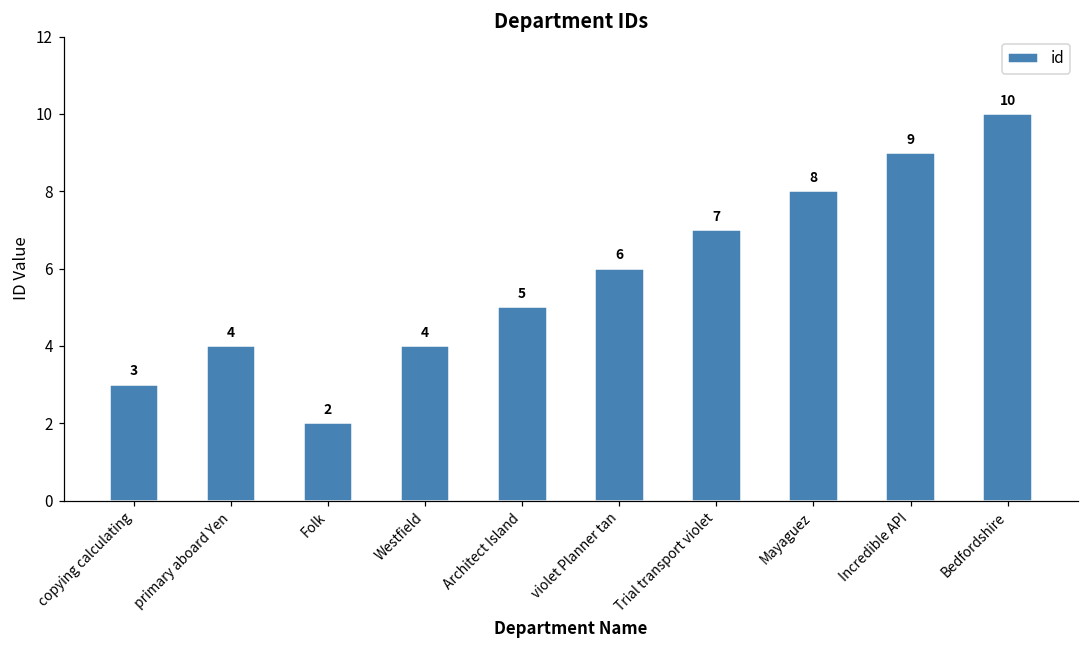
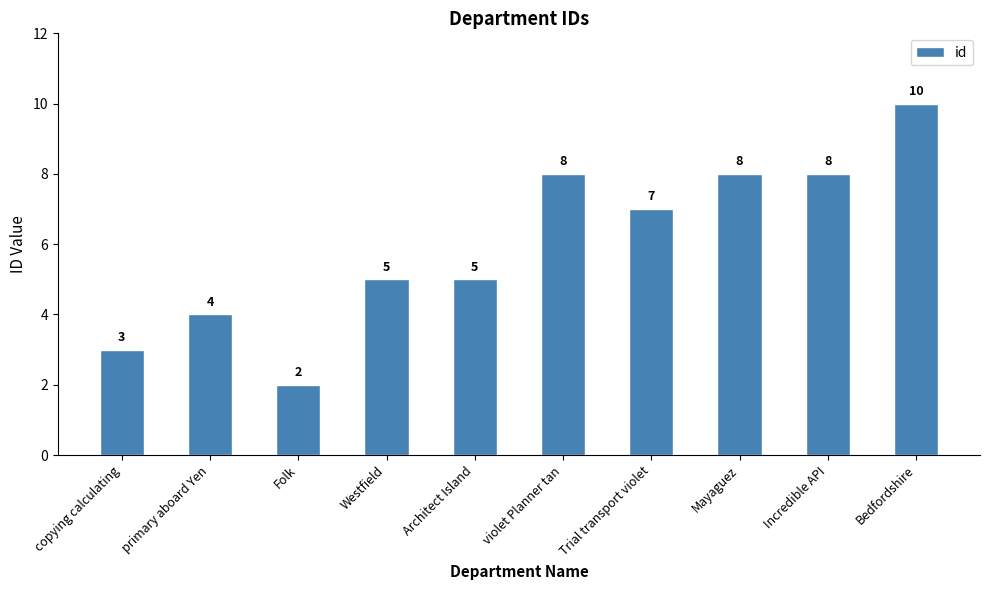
Westfield: 4 -> 5
violet Planner tan: 6 -> 8
Incredible API: 9 -> 8
